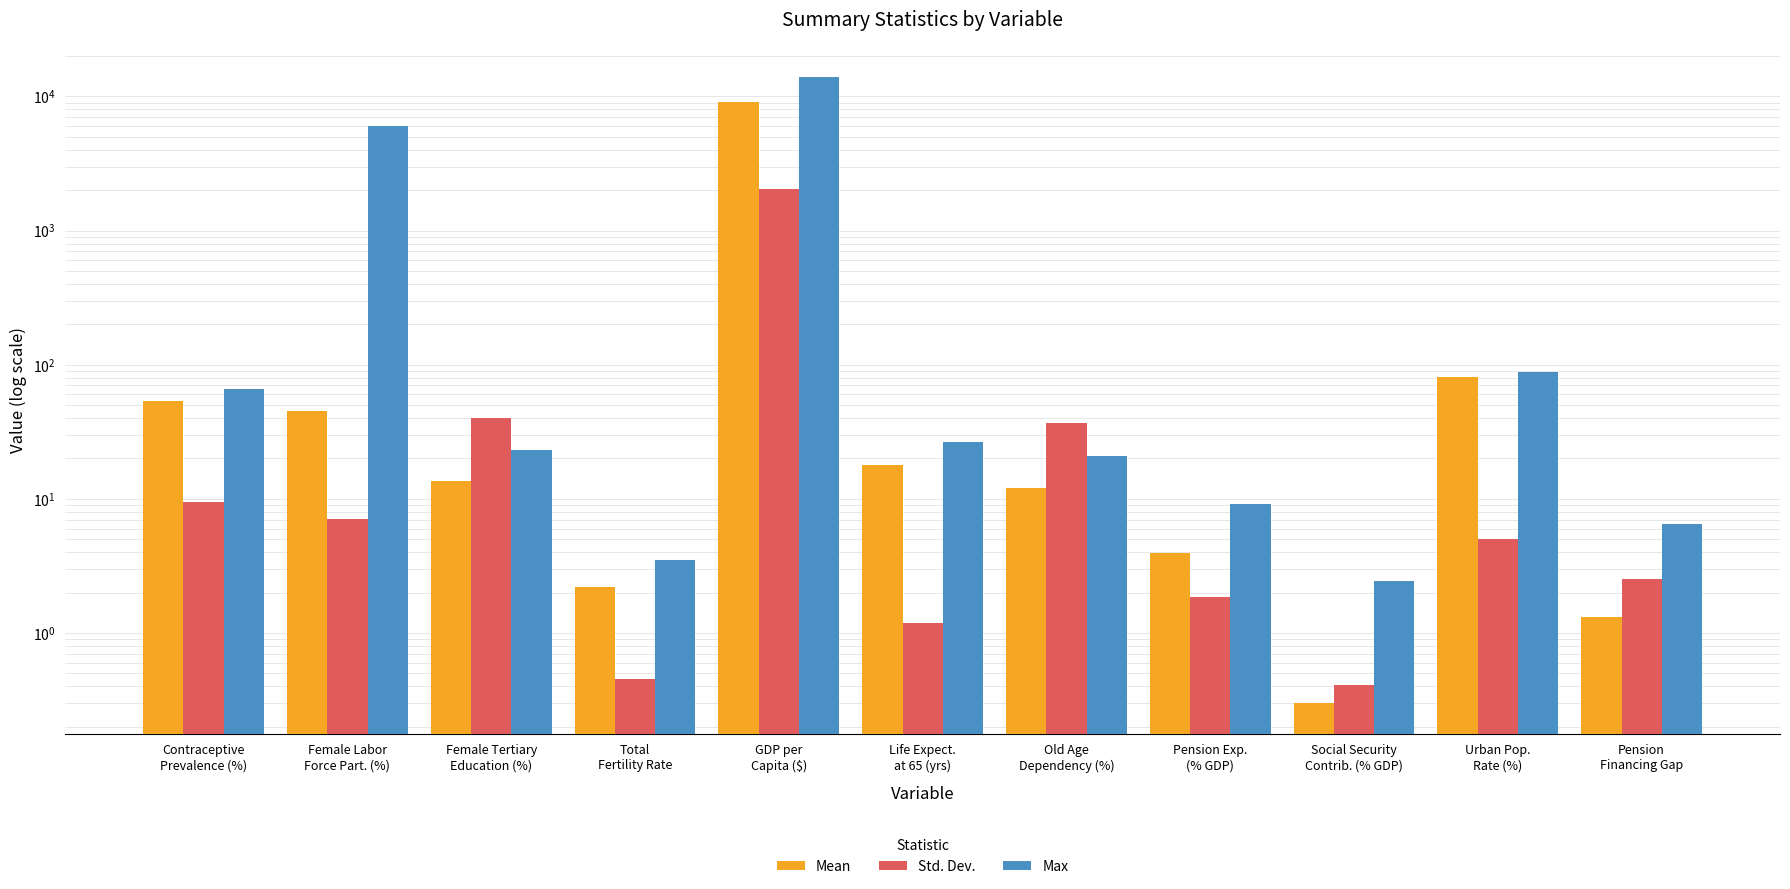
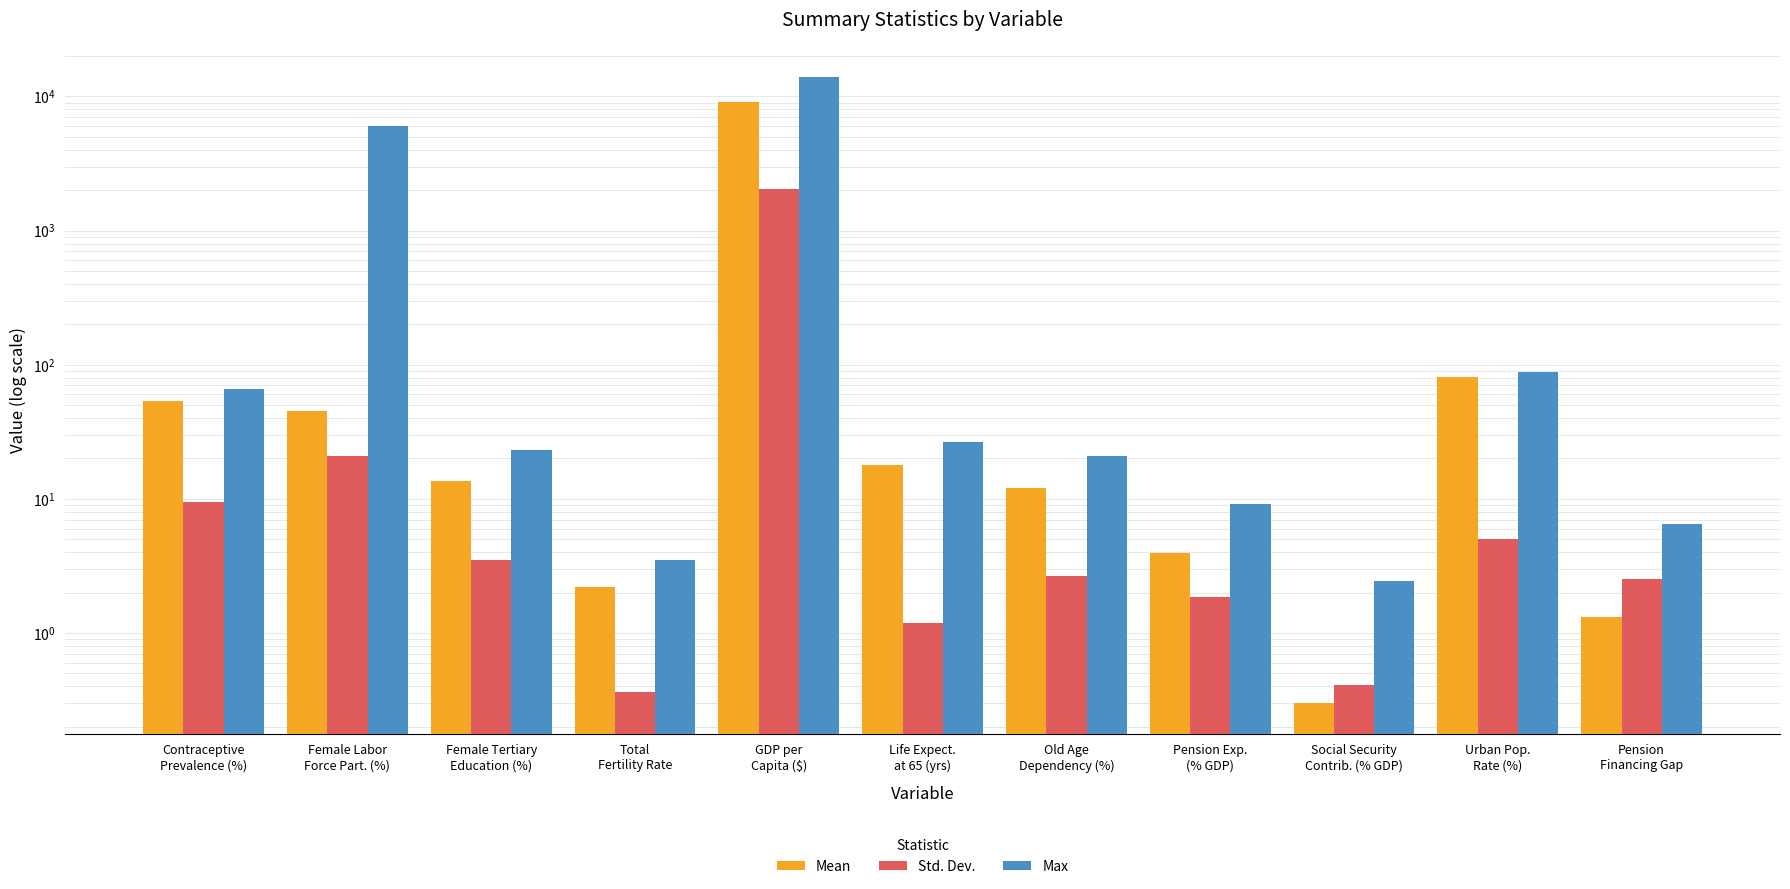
Std. Dev., Female Labor Force Part. (%): 7 -> 21
Std. Dev., Female Tertiary Education (%): 40 -> 3.5
Std. Dev., Total Fertility Rate: 0.45 -> 0.36
Std. Dev., Old Age Dependency (%): 37 -> 2.7
